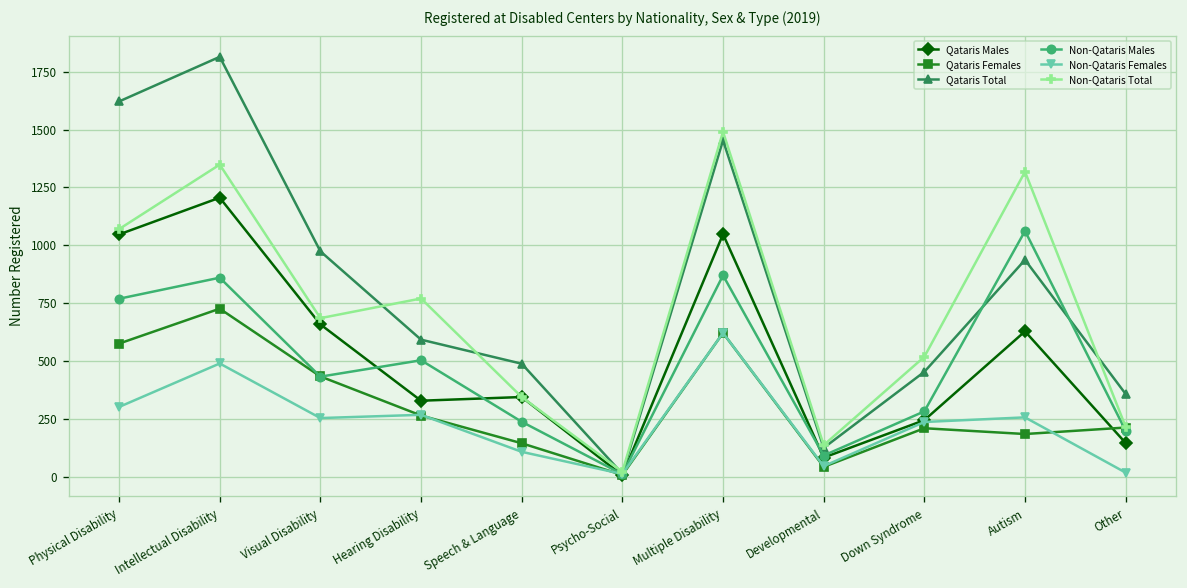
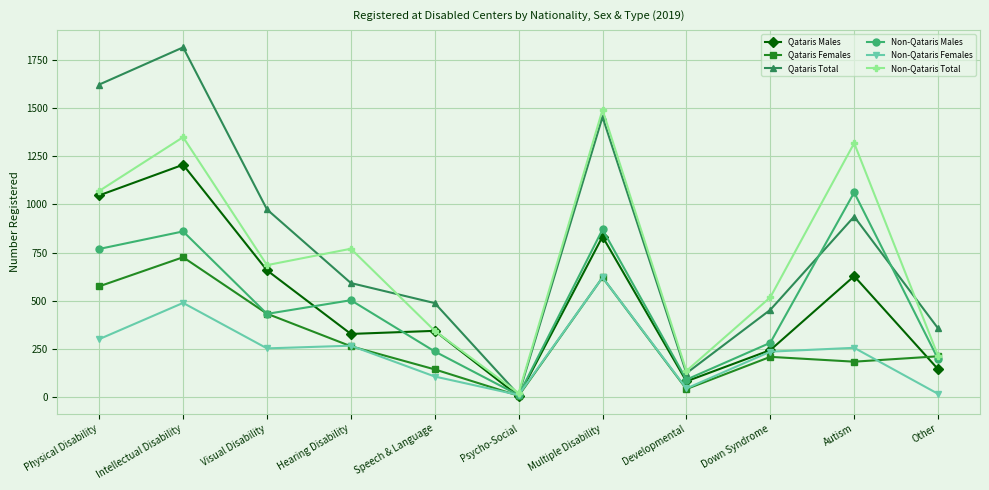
Qataris Males, Multiple Disability: 1050 -> 830
